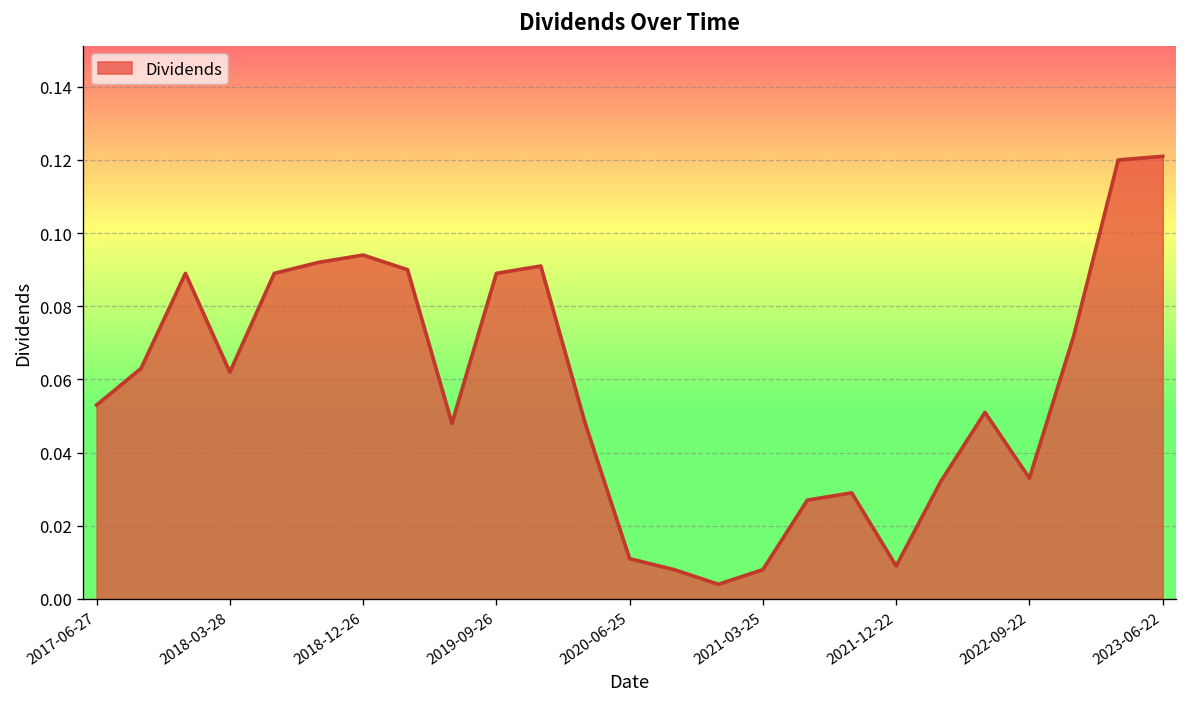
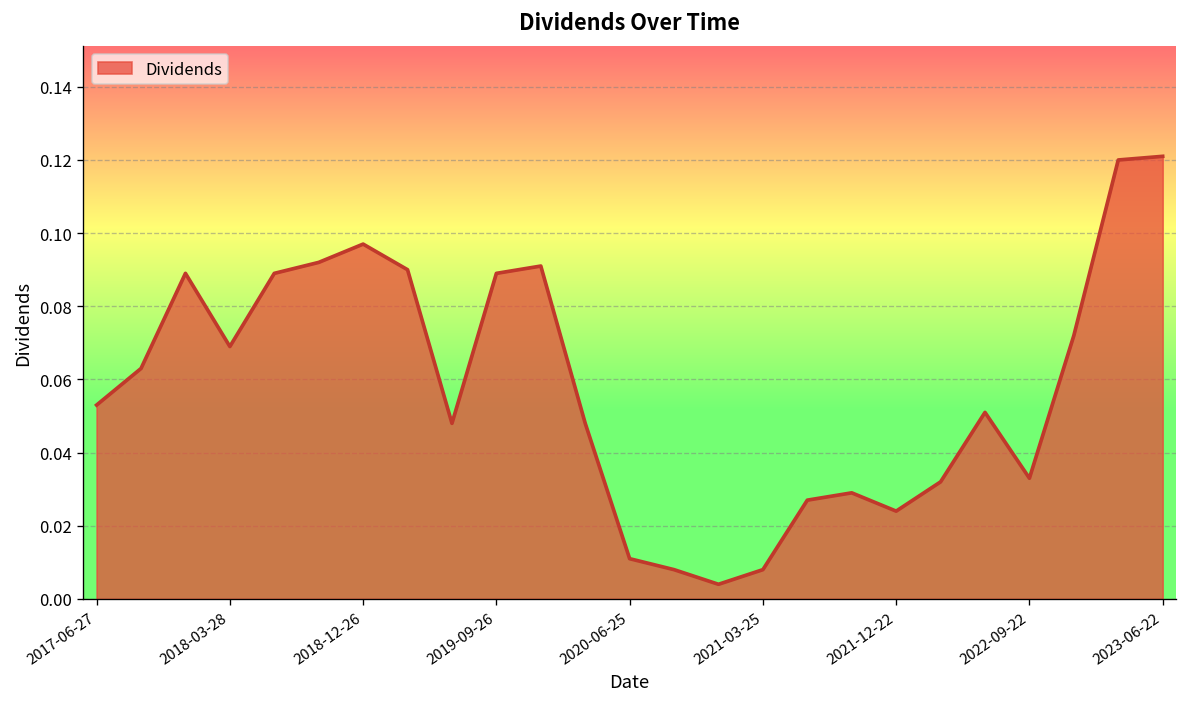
2018-03-28: 0.062 -> 0.069
2018-12-26: 0.094 -> 0.097
2021-12-22: 0.009 -> 0.024
